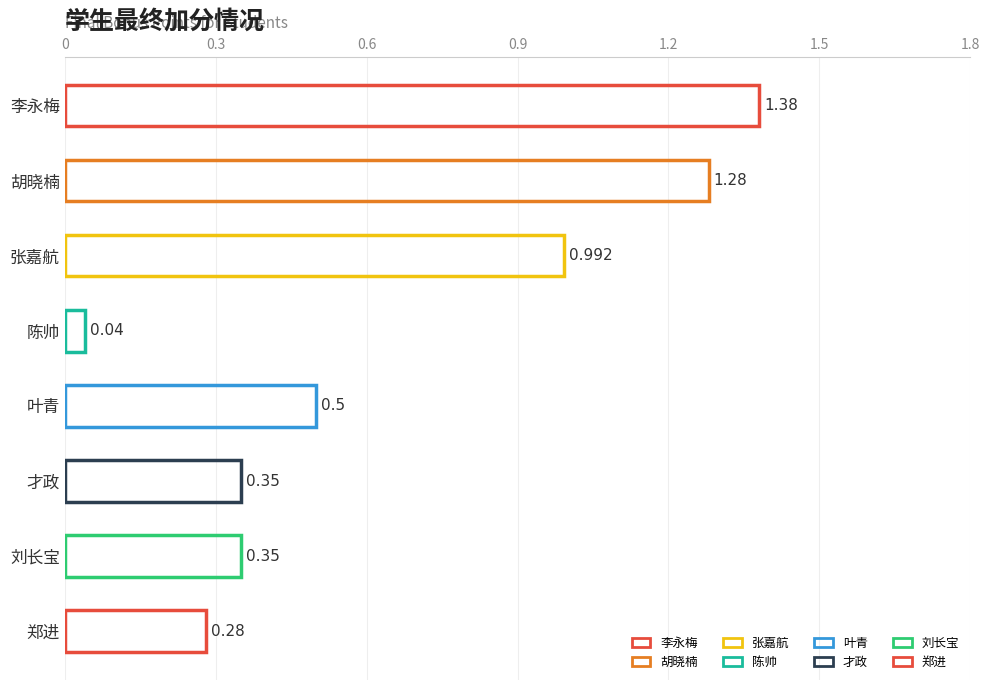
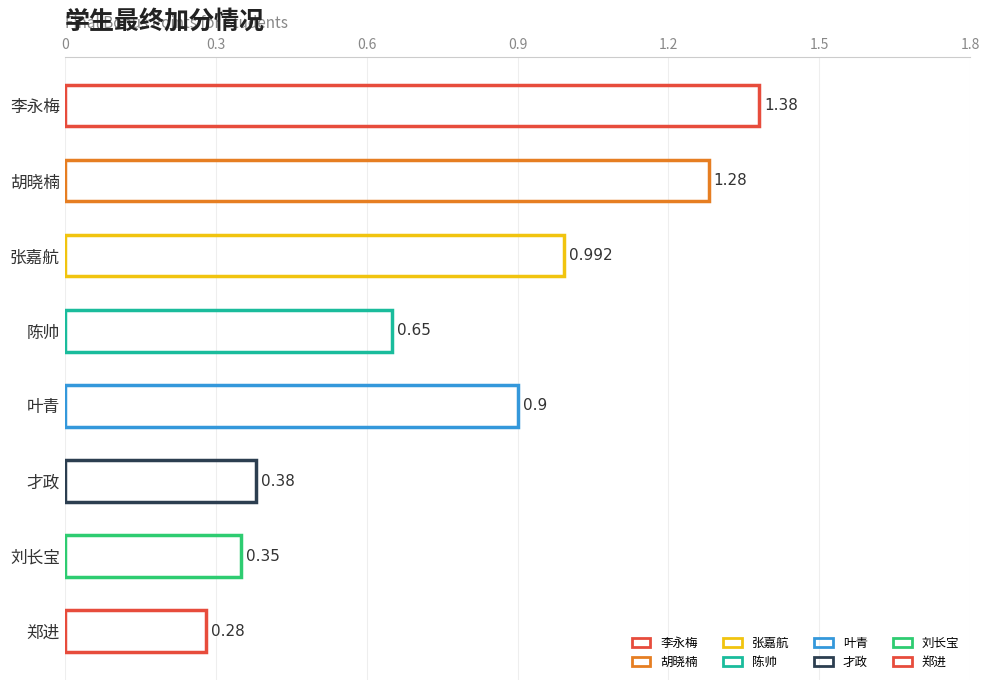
陈帅: 0.04 -> 0.65
叶青: 0.5 -> 0.9
才政: 0.35 -> 0.38
